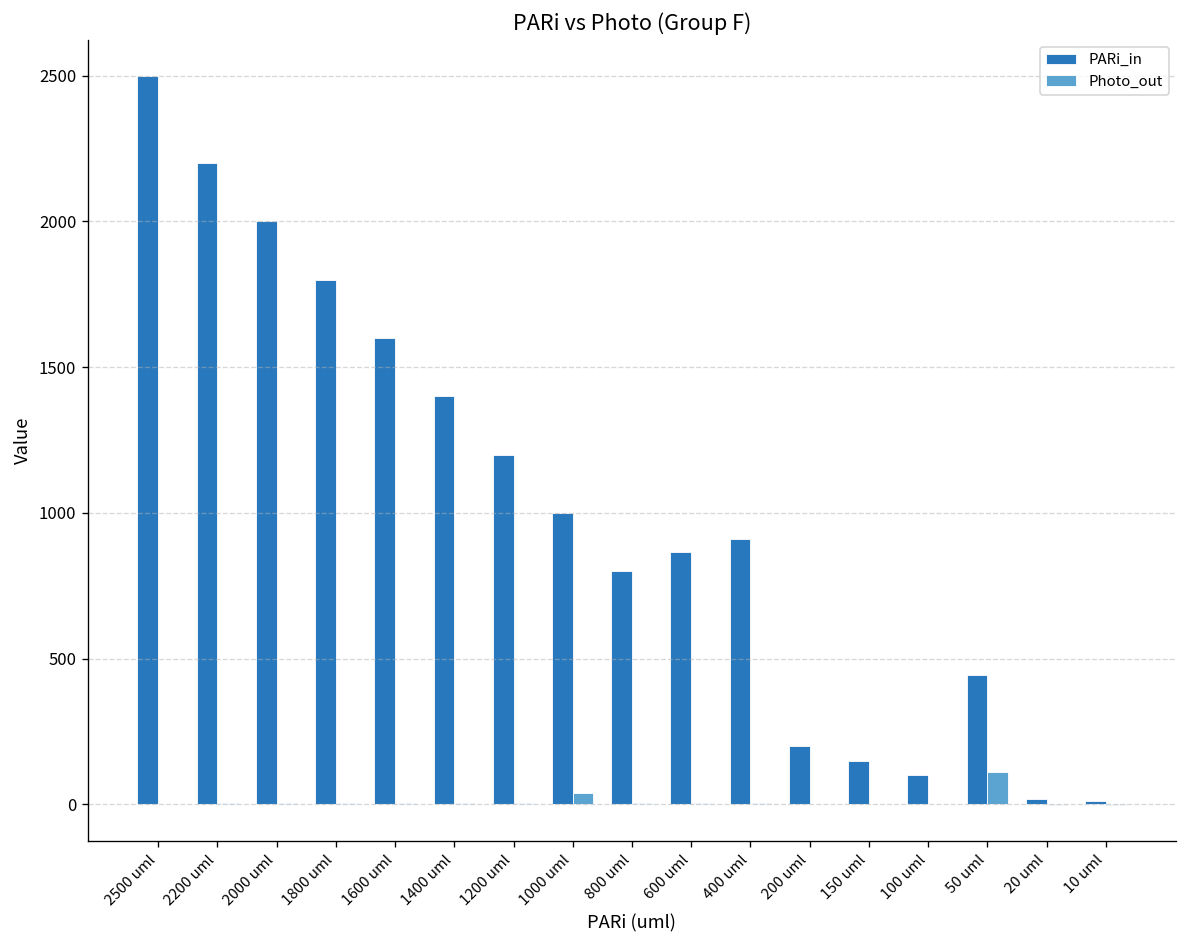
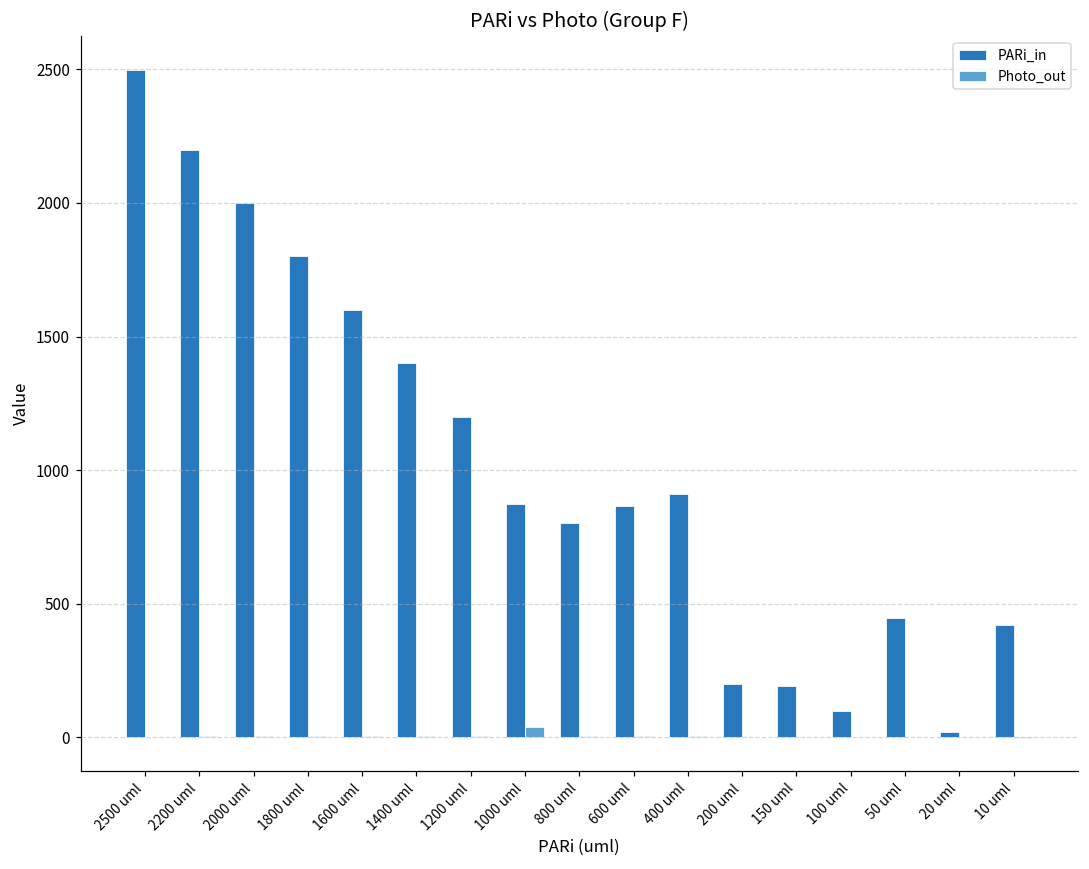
PARi_in, 1000 uml: 1000 -> 870
PARi_in, 150 uml: 150 -> 190
Photo_out, 50 uml: 110 -> 0
PARi_in, 10 uml: 10 -> 420
